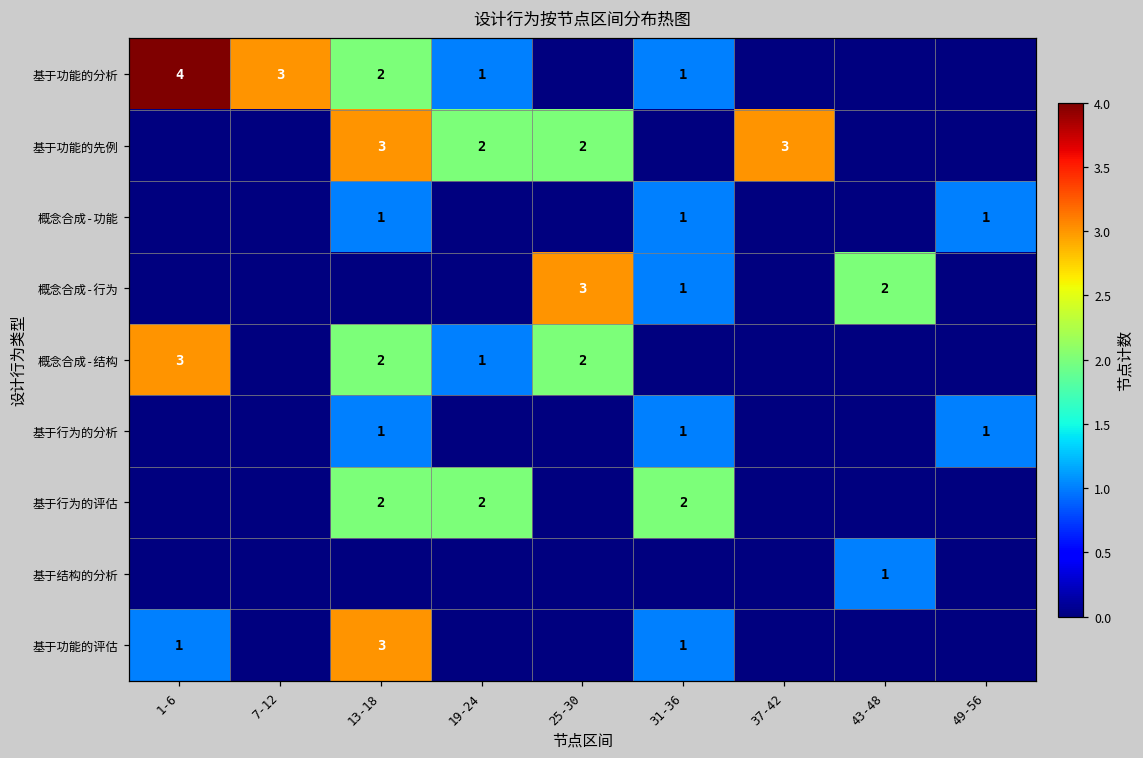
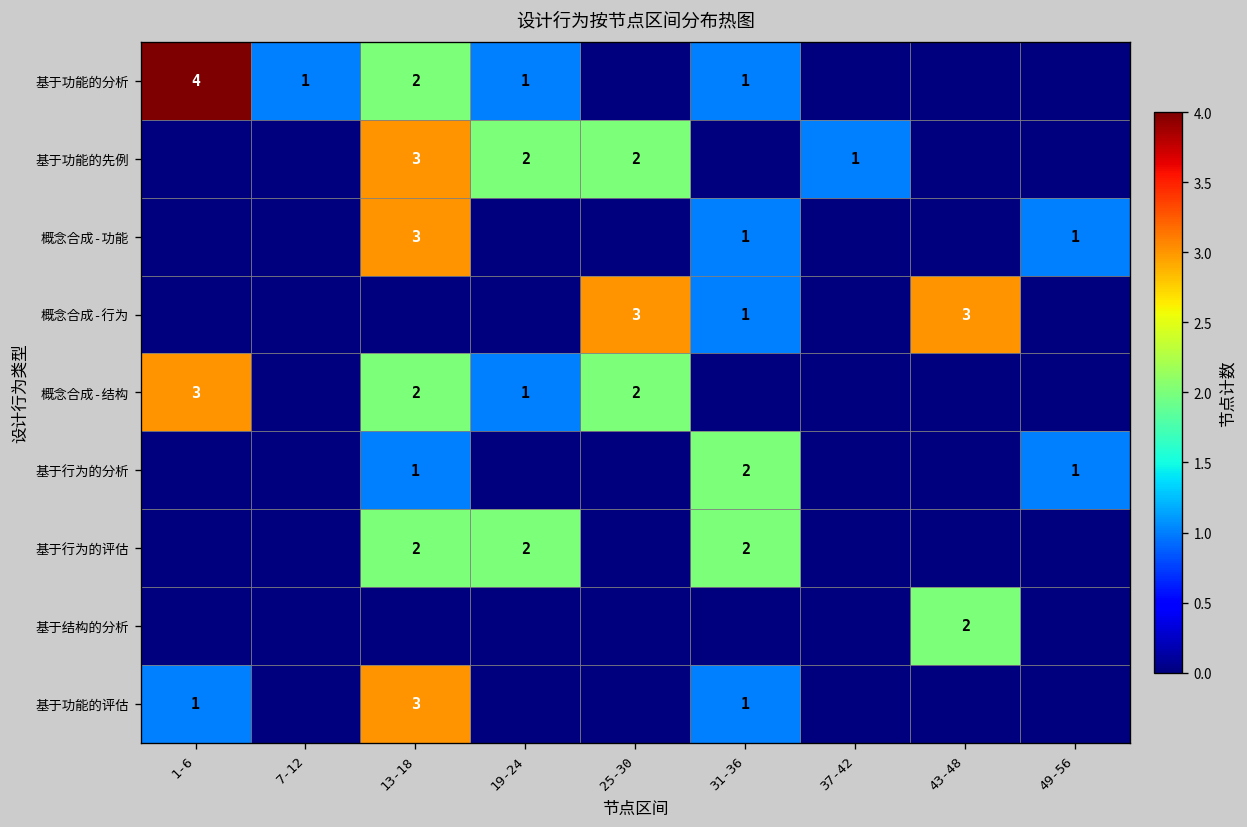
基于功能的分析, 7-12: 3 -> 1
基于功能的先例, 37-42: 3 -> 1
概念合成-功能, 13-18: 1 -> 3
概念合成-行为, 43-48: 2 -> 3
基于行为的分析, 31-36: 1 -> 2
基于结构的分析, 43-48: 1 -> 2
